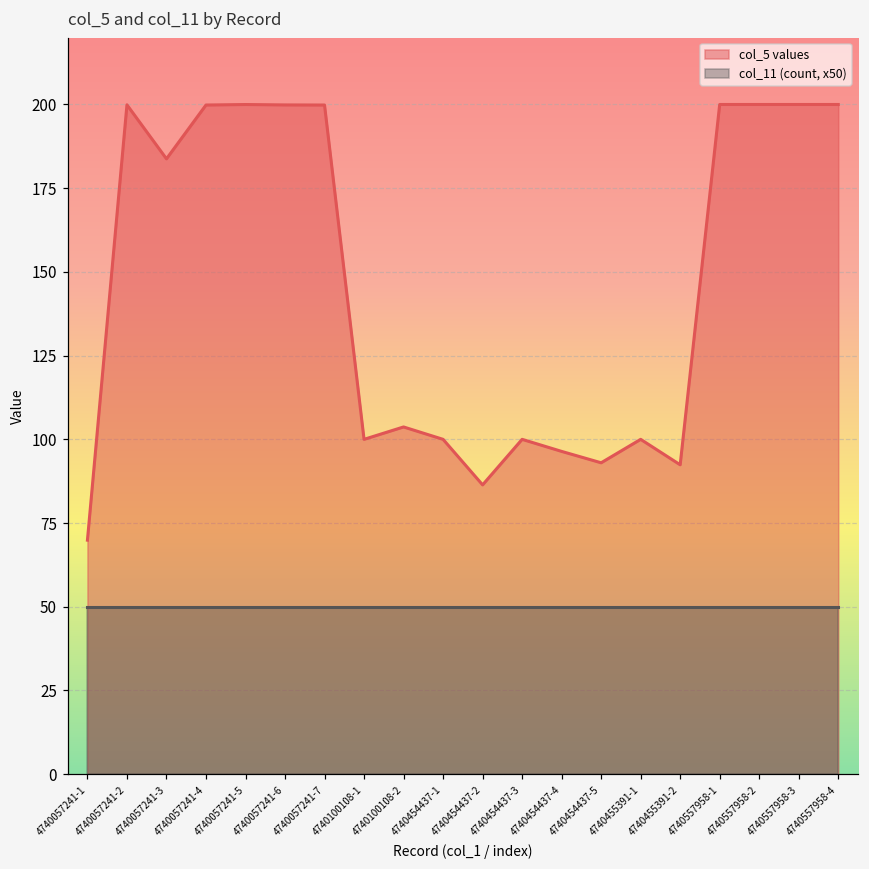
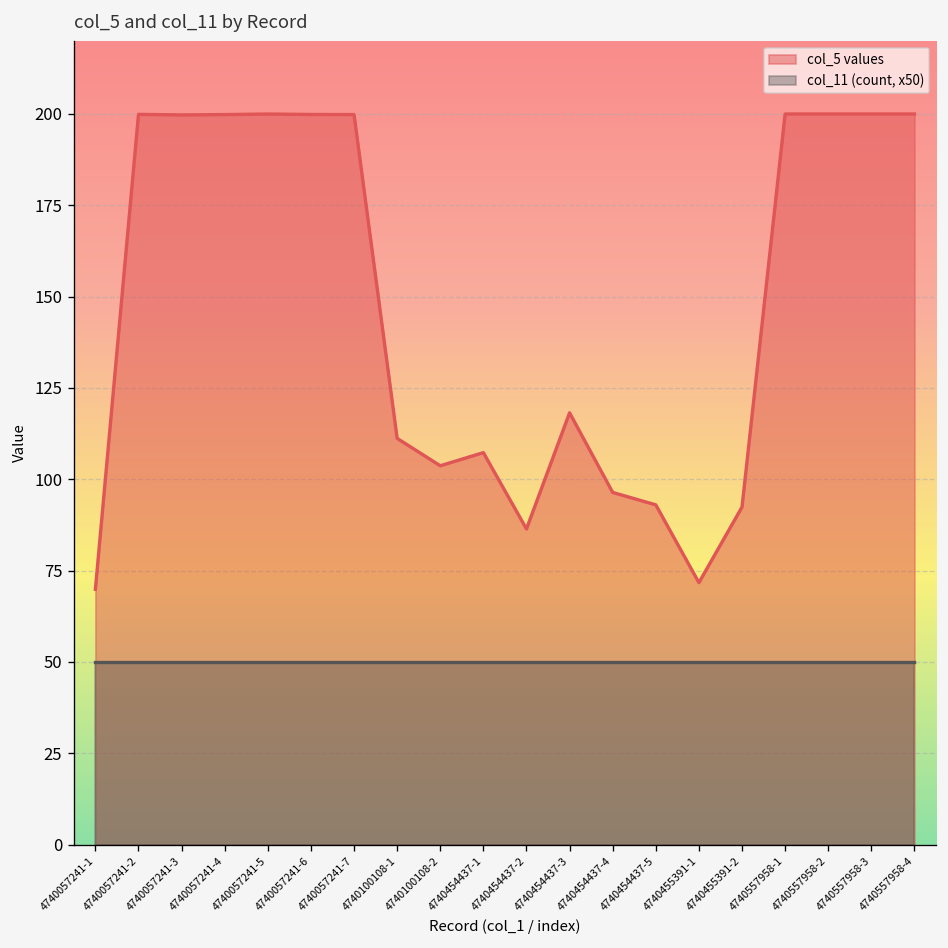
col_5 values, 4740057241-3: 184 -> 200
col_5 values, 4740100108-1: 100 -> 111
col_5 values, 4740454437-1: 100 -> 107
col_5 values, 4740454437-3: 100 -> 118
col_5 values, 4740455391-1: 100 -> 72
